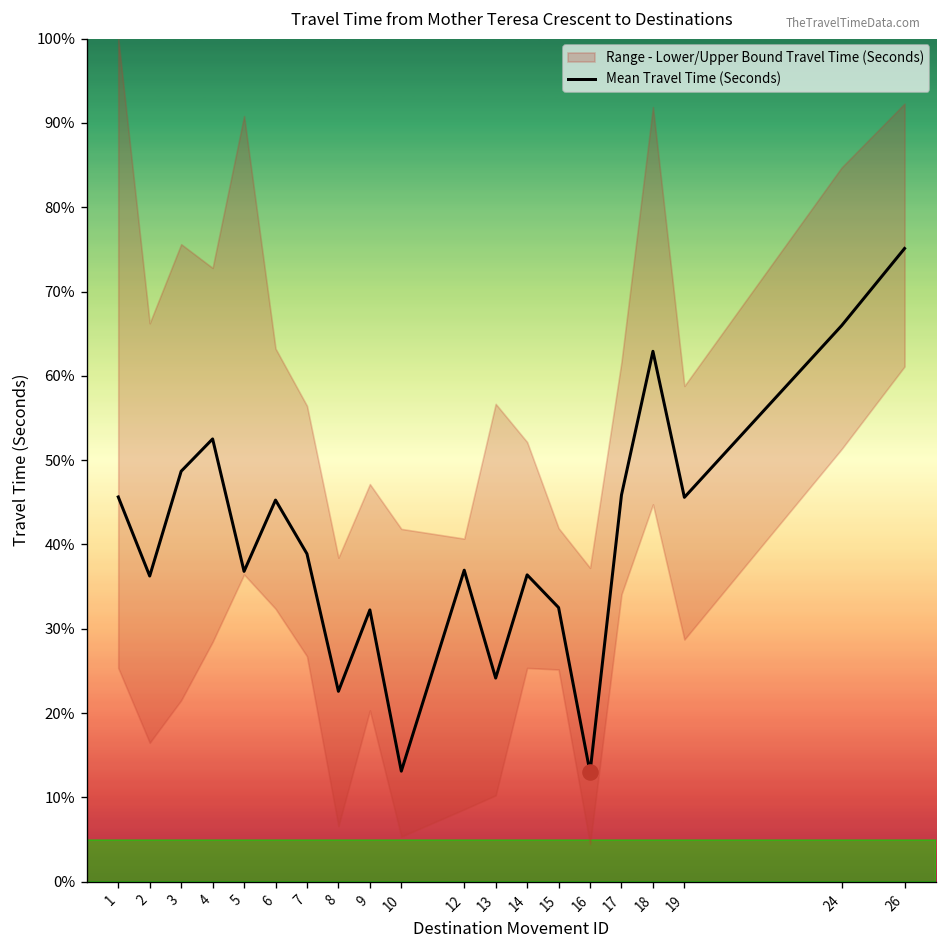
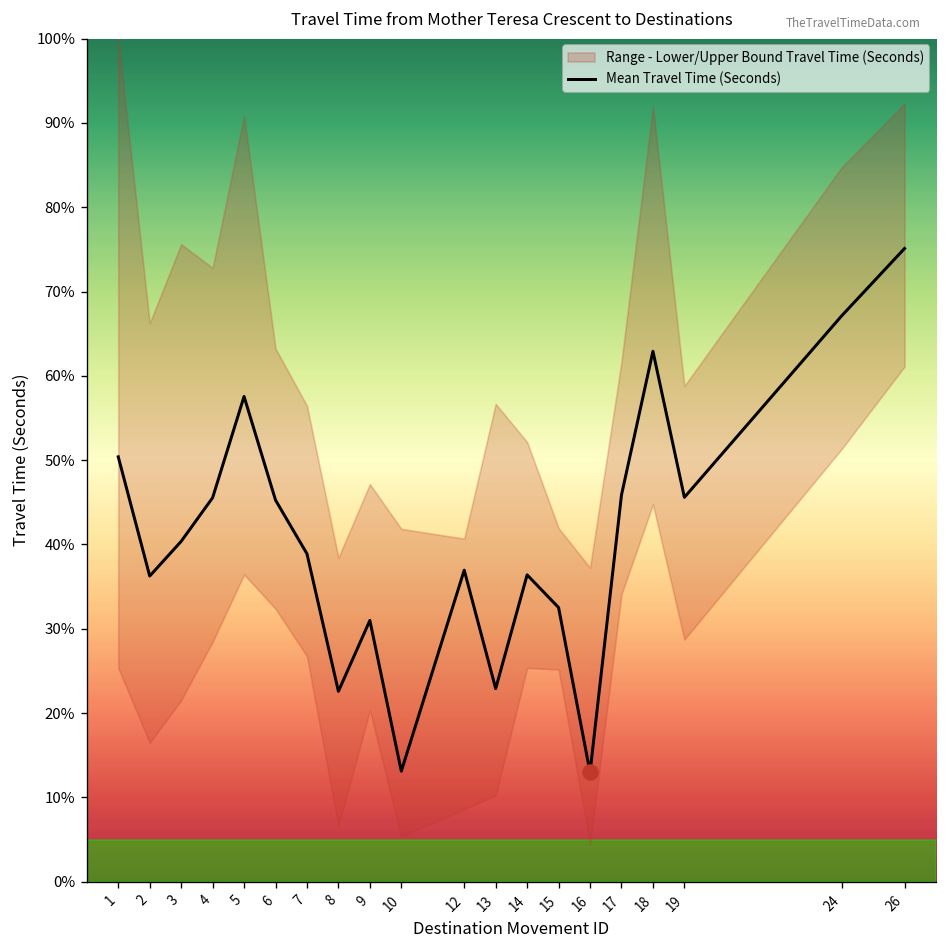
Mean Travel Time (Seconds), 1: 46% -> 50%
Mean Travel Time (Seconds), 3: 49% -> 40%
Mean Travel Time (Seconds), 4: 53% -> 46%
Mean Travel Time (Seconds), 5: 37% -> 58%
Mean Travel Time (Seconds), 9: 32% -> 31%
Mean Travel Time (Seconds), 13: 24% -> 23%
Mean Travel Time (Seconds), 24: 66% -> 67%
